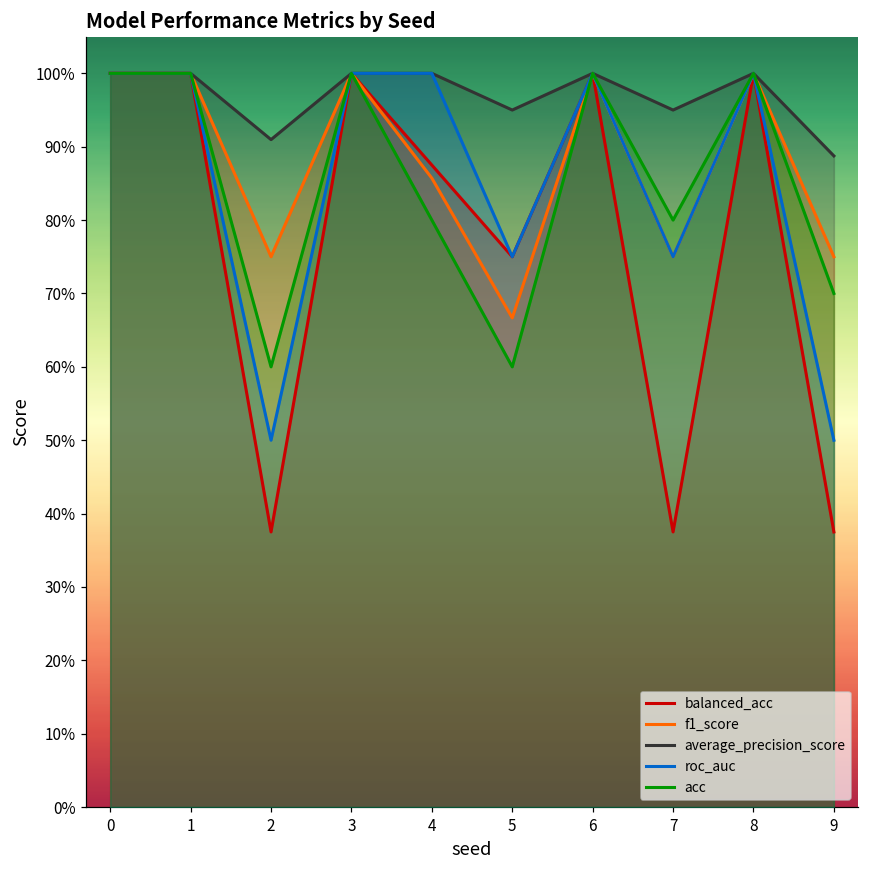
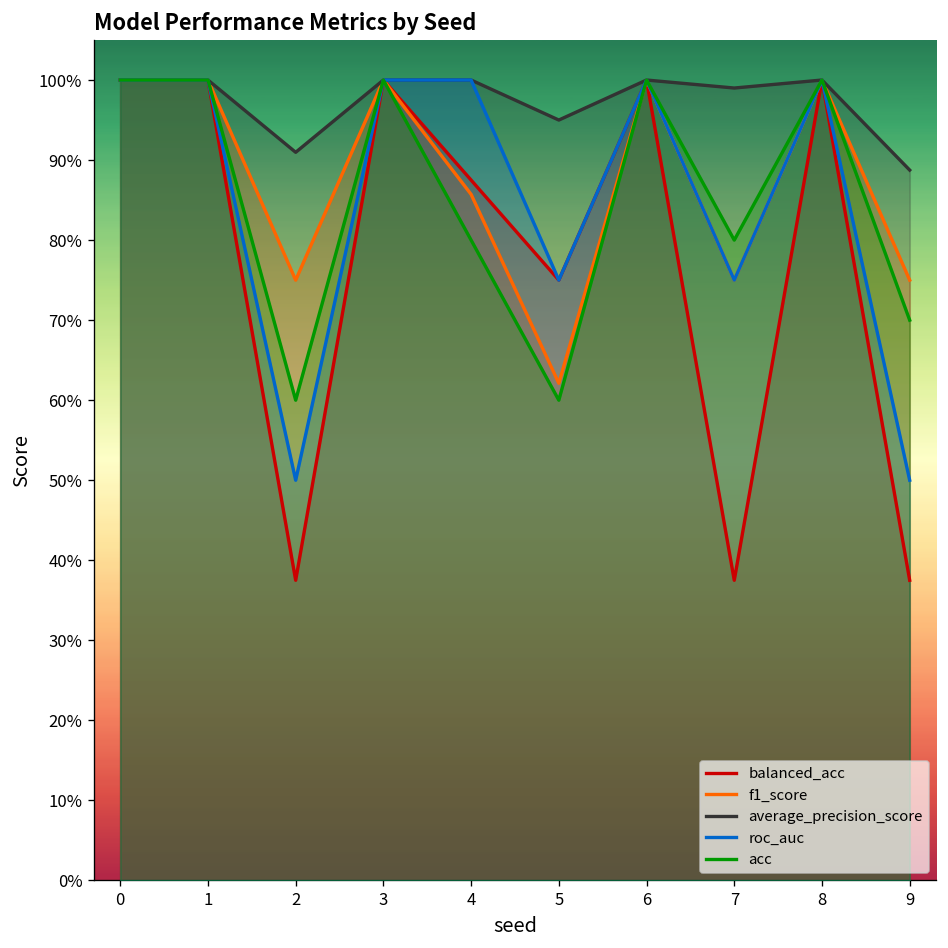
f1_score, 5: 67% -> 62%
average_precision_score, 7: 95% -> 99%
